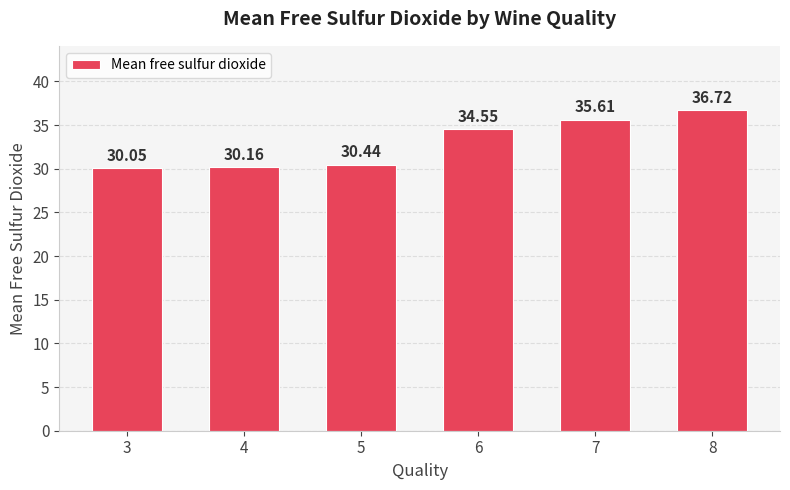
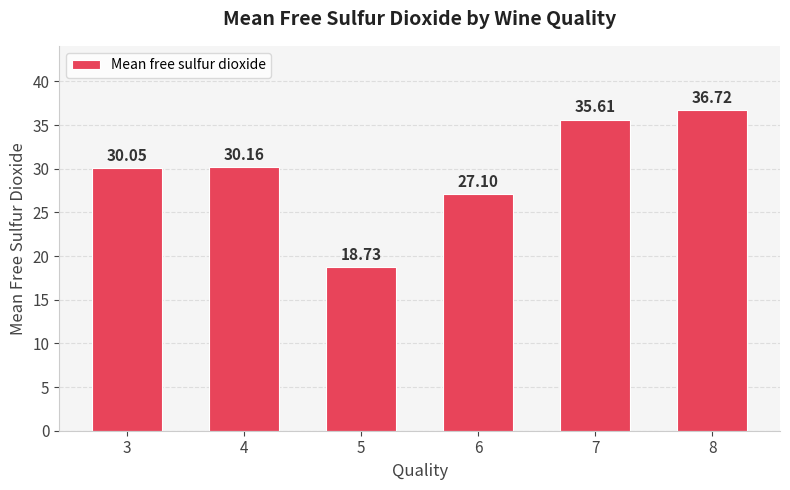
5: 30.44 -> 18.73
6: 34.55 -> 27.10
